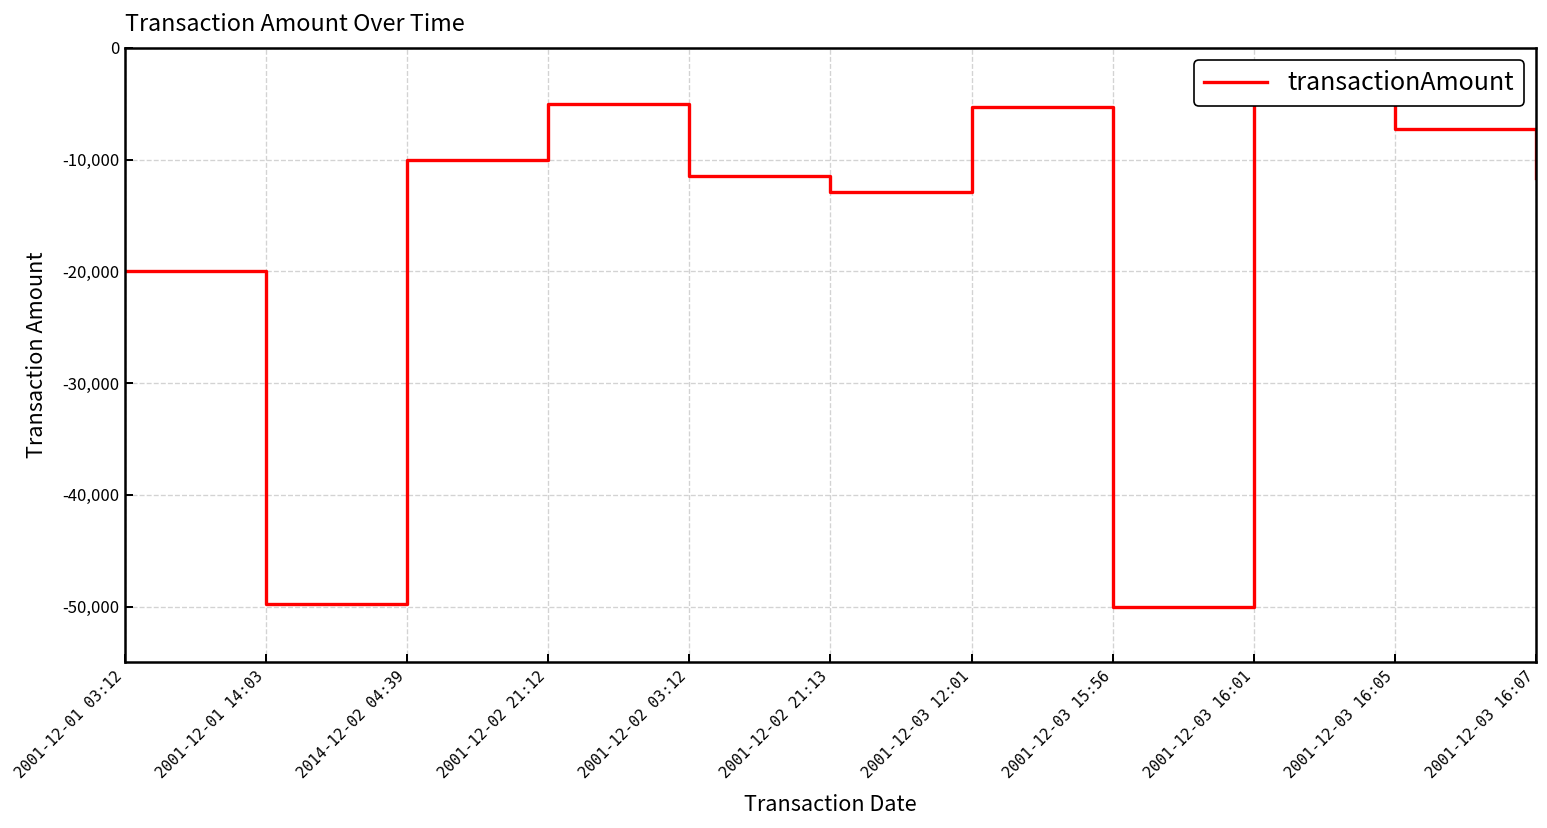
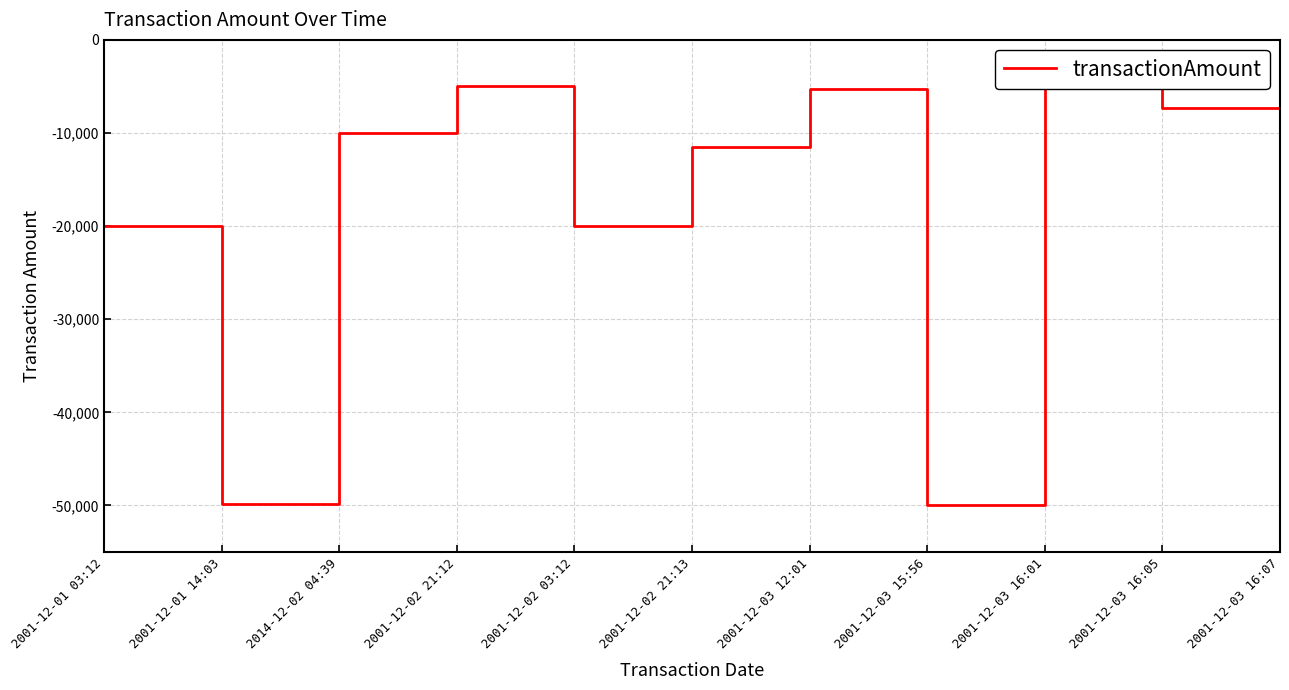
2001-12-02 03:12: -11,000 -> -20,000
2001-12-02 21:13: -13,000 -> -12,000
